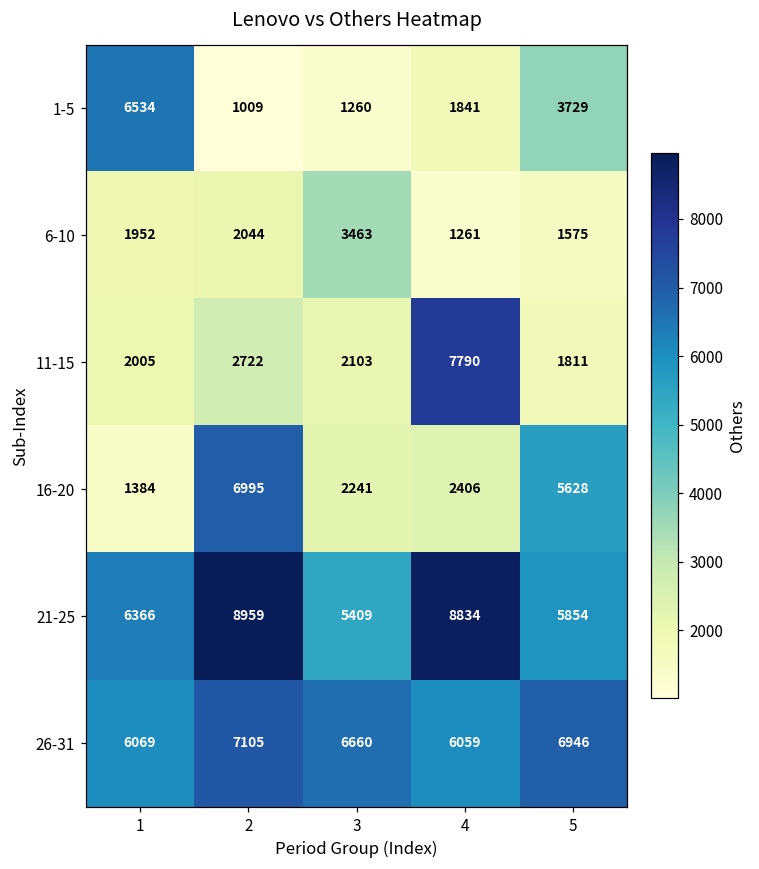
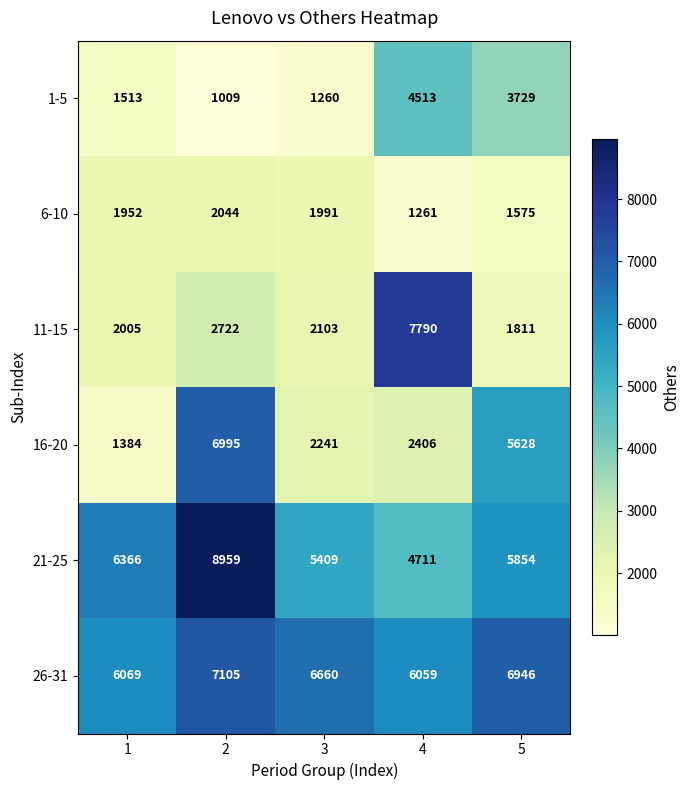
1-5, 1: 6534 -> 1513
1-5, 4: 1841 -> 4513
6-10, 3: 3463 -> 1991
21-25, 4: 8834 -> 4711
